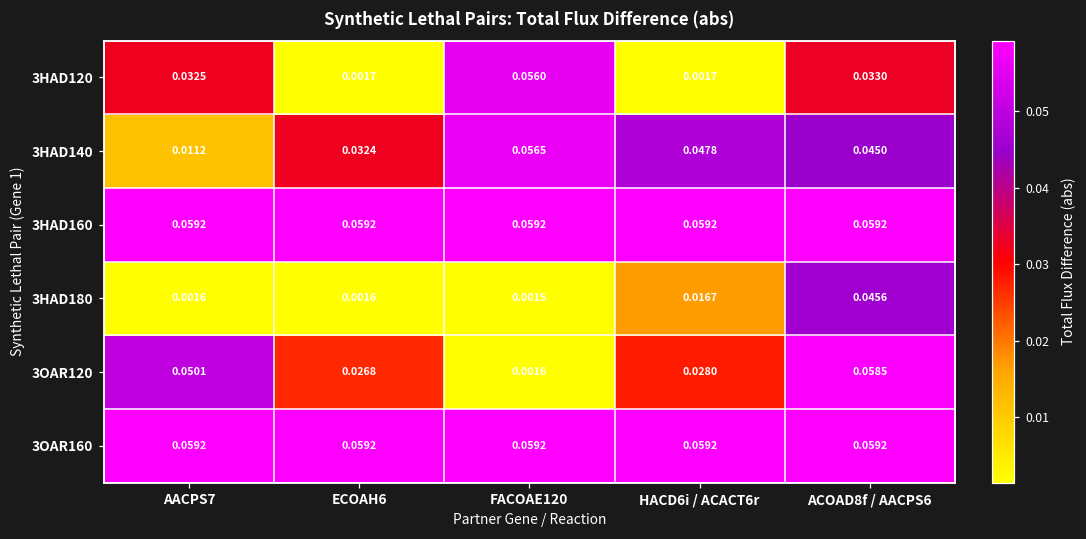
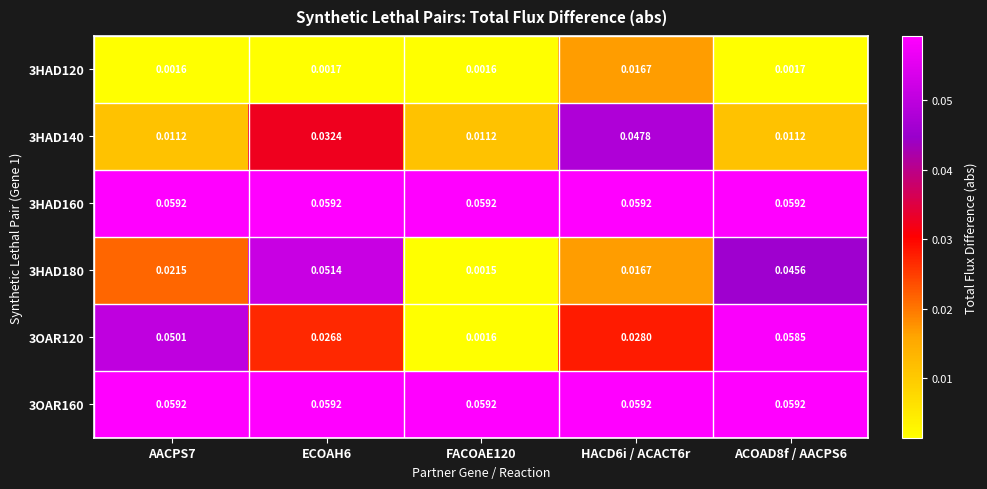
3HAD120, AACPS7: 0.0325 -> 0.0016
3HAD120, FACOAE120: 0.0560 -> 0.0016
3HAD120, HACD6i / ACACT6r: 0.0017 -> 0.0167
3HAD120, ACOAD8f / AACPS6: 0.0330 -> 0.0017
3HAD140, FACOAE120: 0.0565 -> 0.0112
3HAD140, ACOAD8f / AACPS6: 0.0450 -> 0.0112
3HAD180, AACPS7: 0.0016 -> 0.0215
3HAD180, ECOAH6: 0.0016 -> 0.0514
